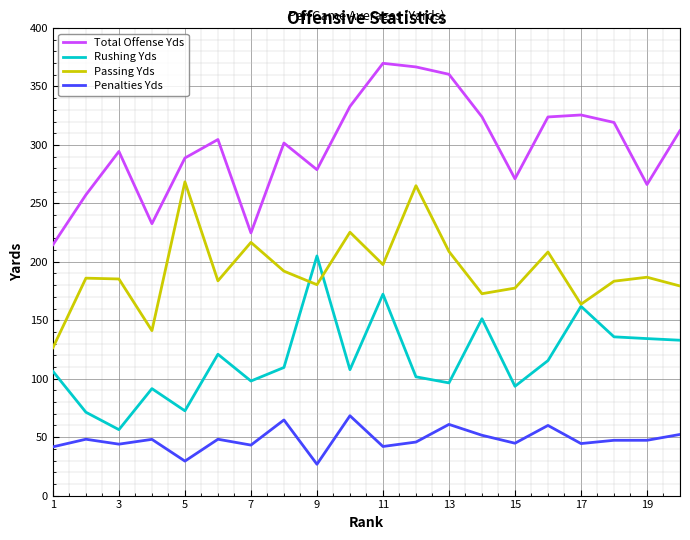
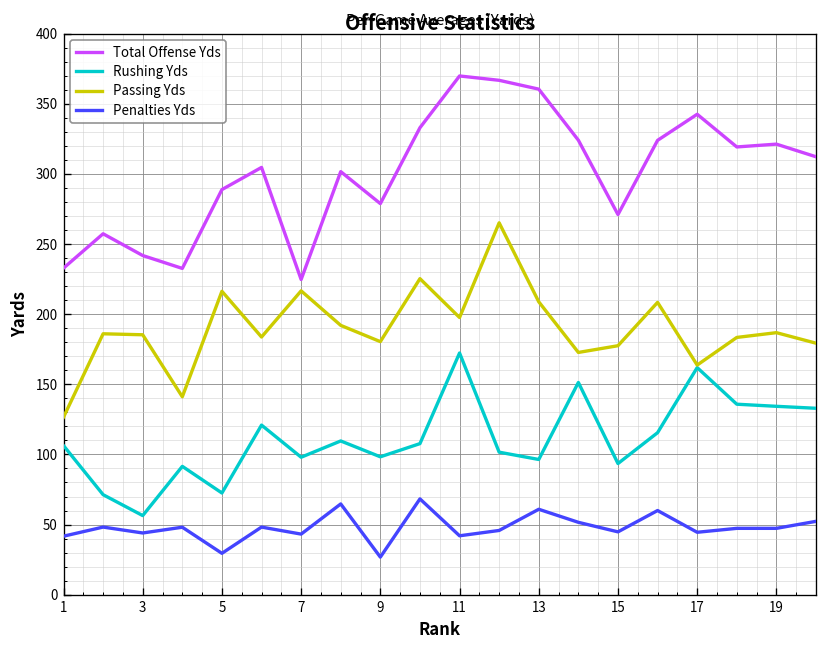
Total Offense Yds, 1: 215 -> 233
Total Offense Yds, 3: 294 -> 242
Passing Yds, 5: 268 -> 216
Rushing Yds, 9: 205 -> 98
Total Offense Yds, 17: 326 -> 343
Total Offense Yds, 19: 266 -> 321
